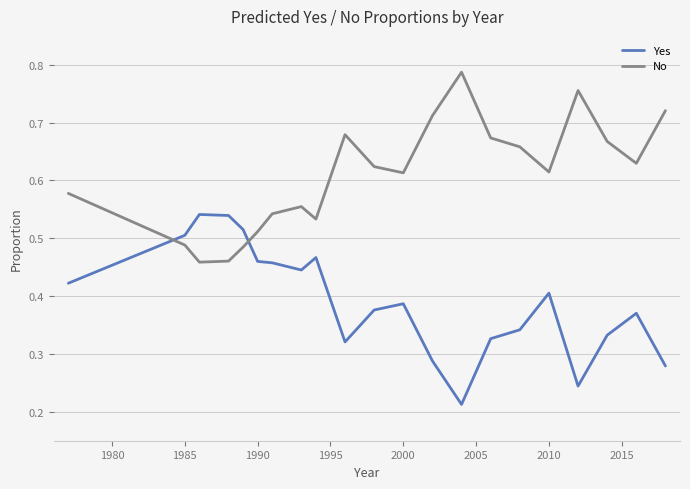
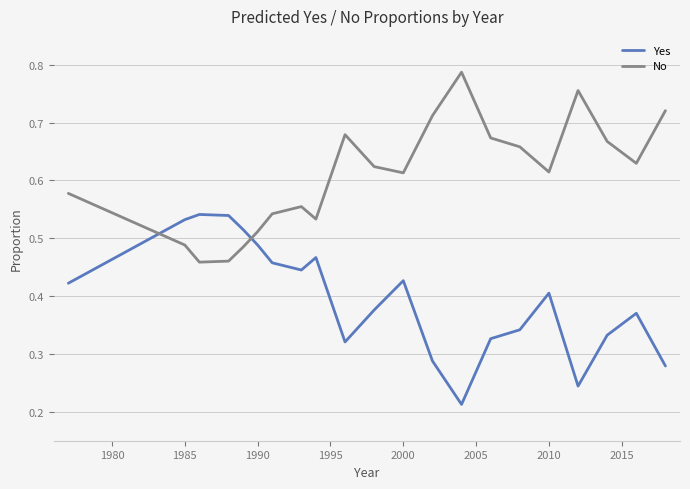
Yes, 1985: 0.51 -> 0.53
Yes, 1990: 0.46 -> 0.49
Yes, 2000: 0.39 -> 0.43
